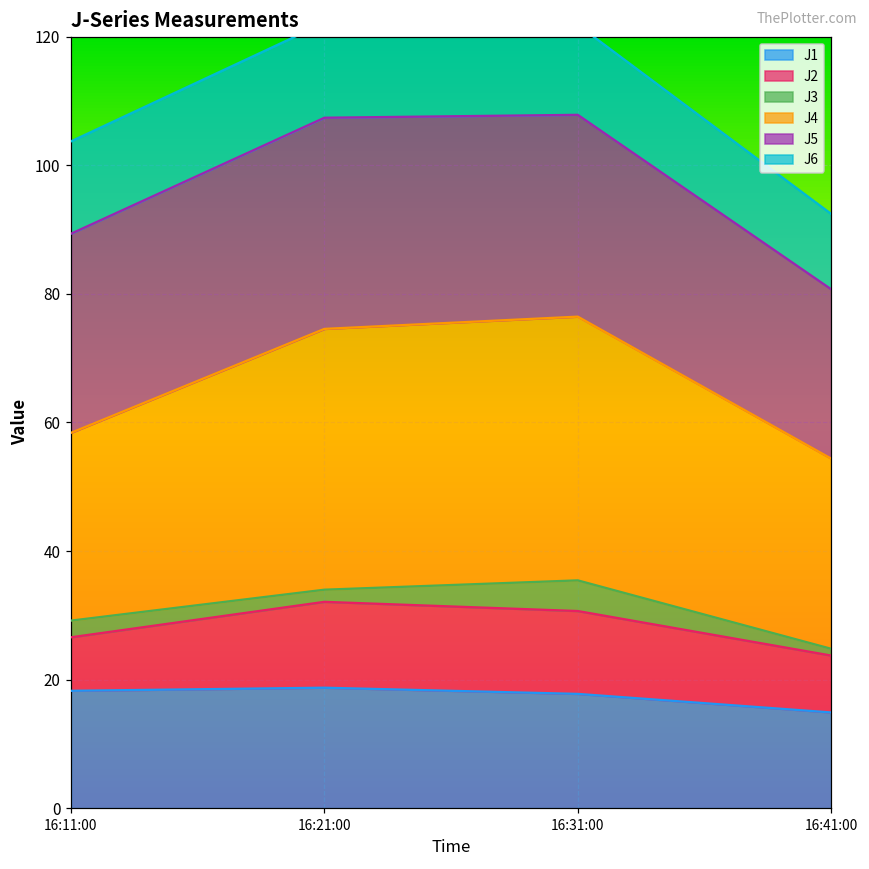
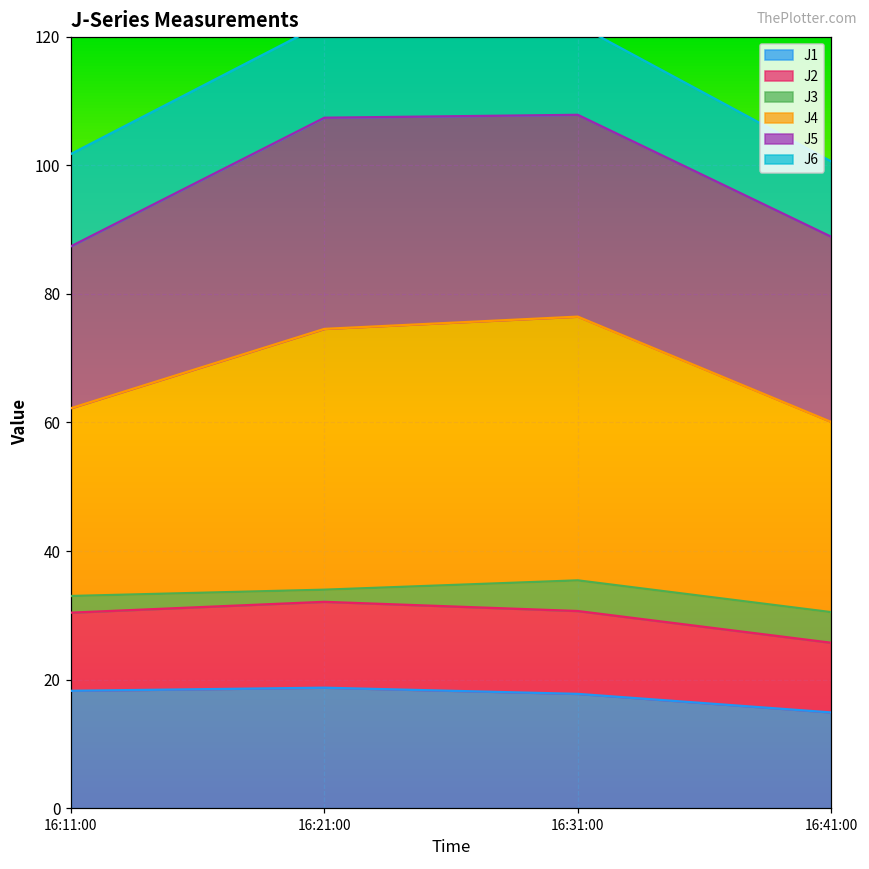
J2, 16:11:00: 8 -> 12
J5, 16:11:00: 31 -> 25
J2, 16:41:00: 9 -> 11
J3, 16:41:00: 1 -> 5
J5, 16:41:00: 26 -> 29
